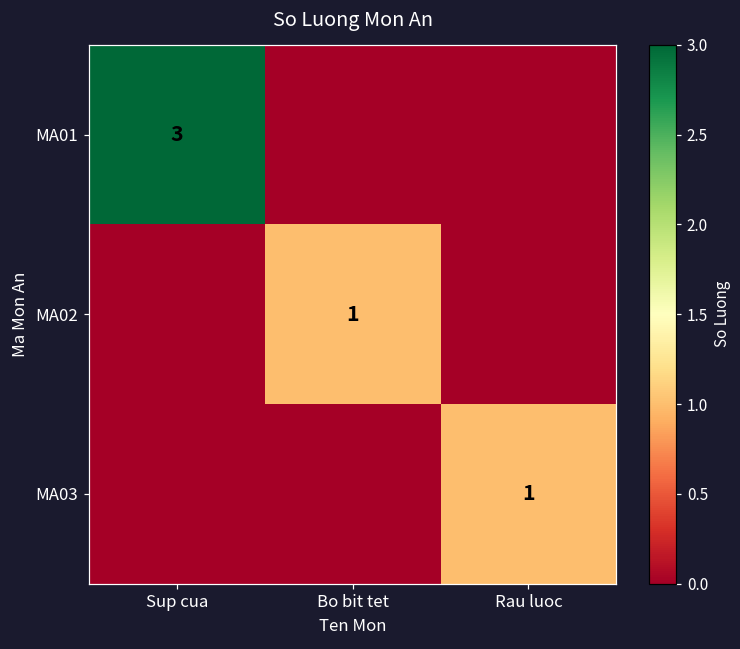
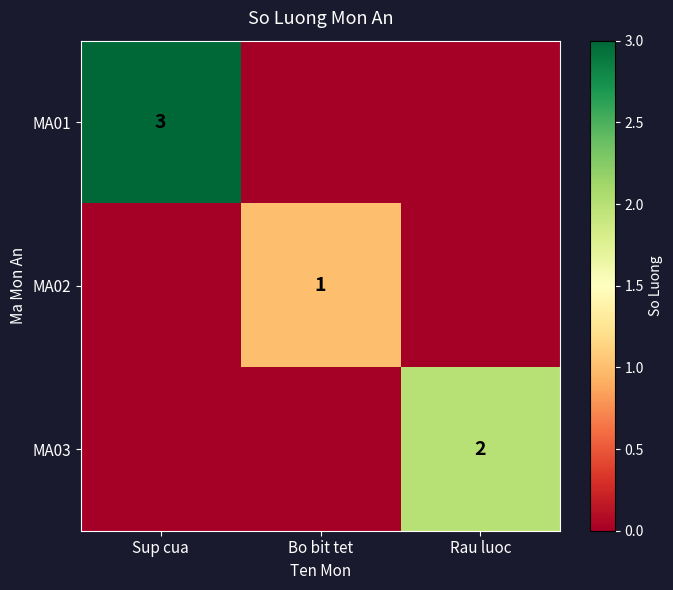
MA03, Rau luoc: 1 -> 2
